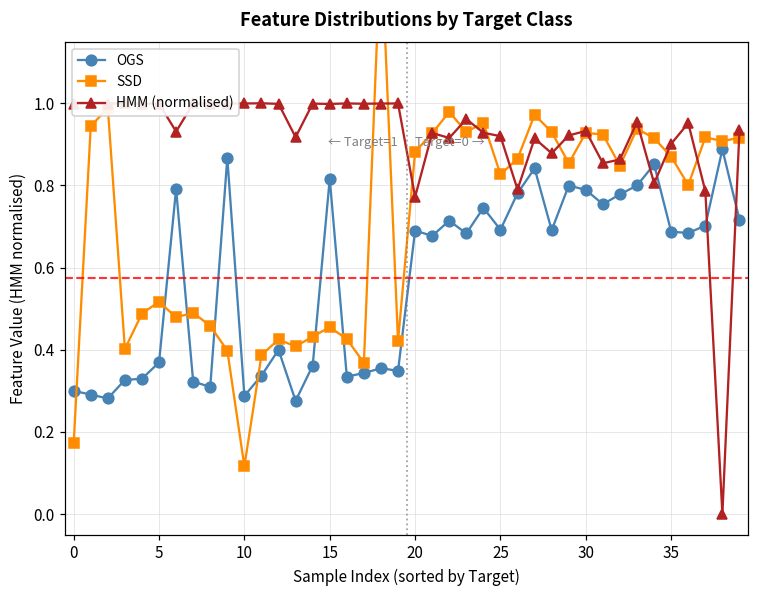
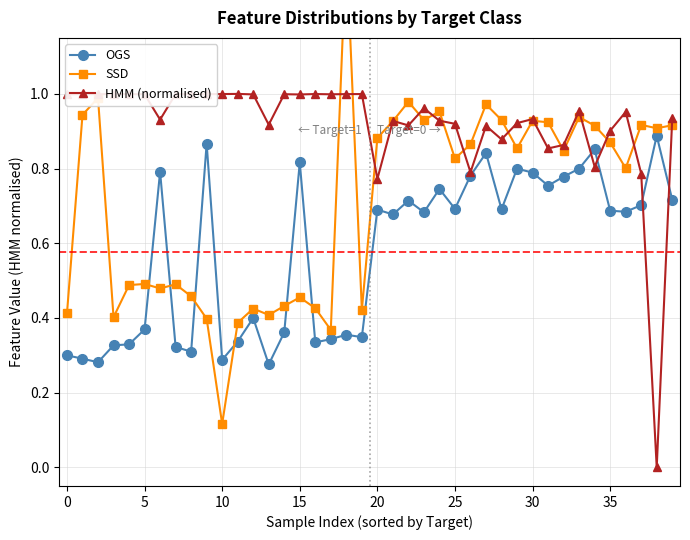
SSD, 0: 0.17 -> 0.41
SSD, 5: 0.52 -> 0.49
